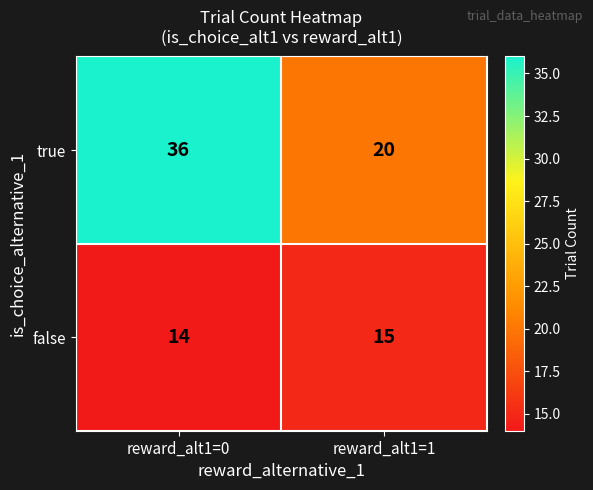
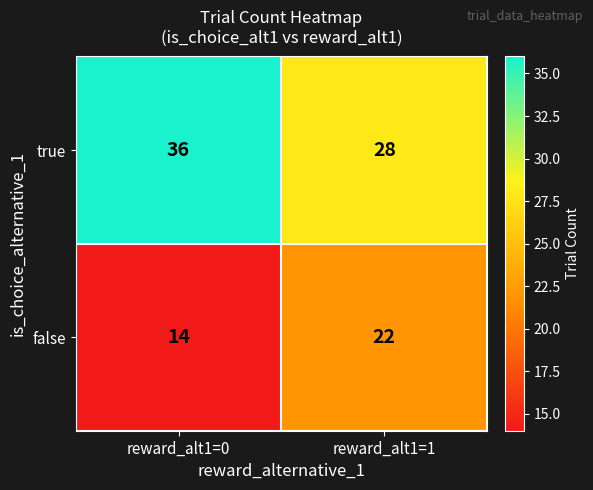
true, reward_alt1=1: 20 -> 28
false, reward_alt1=1: 15 -> 22
